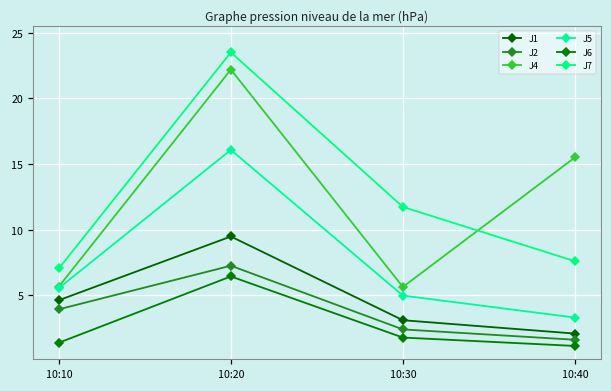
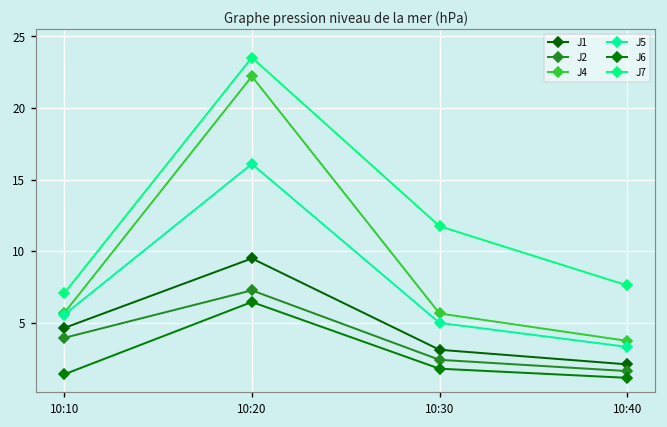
J4, 10:40: 15.5 -> 3.7
